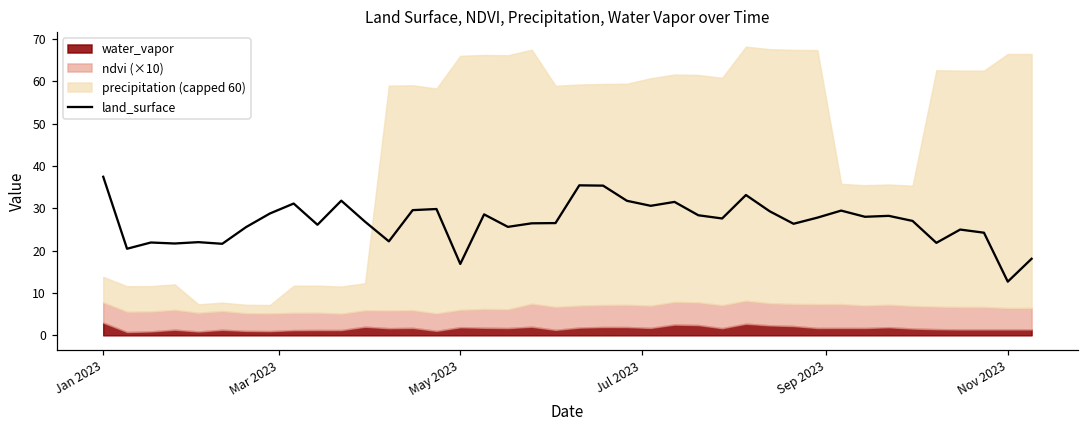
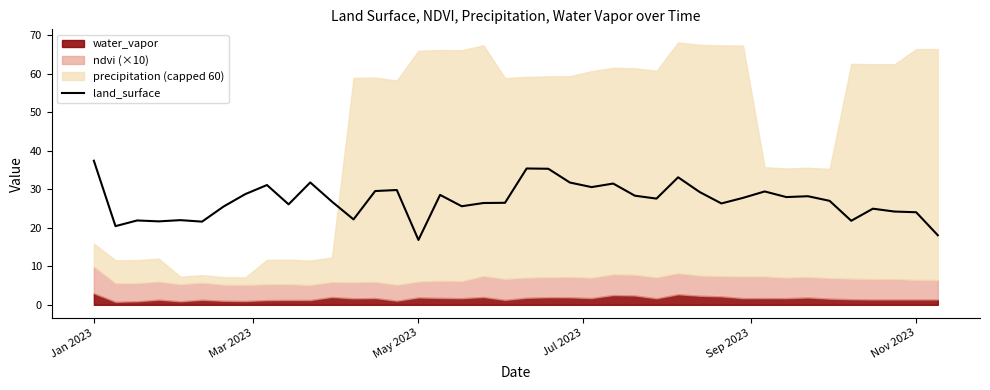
ndvi (×10), Jan 2023: 5 -> 7
land_surface, Nov 2023: 13 -> 24
